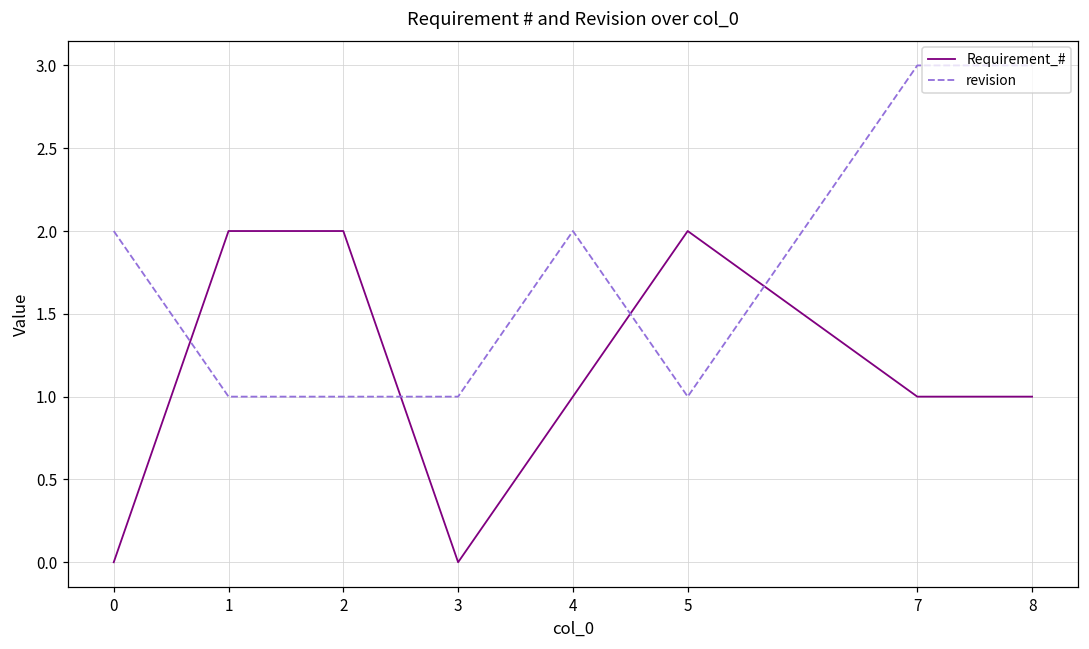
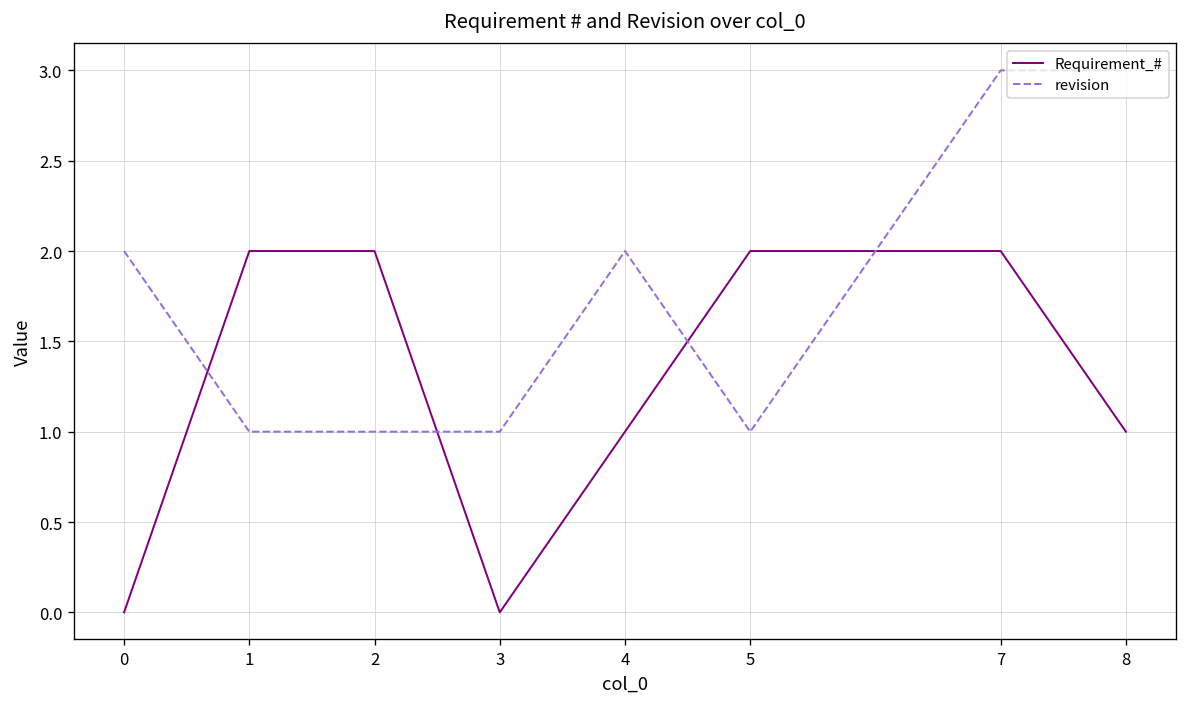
Requirement_#, 7: 1 -> 2
